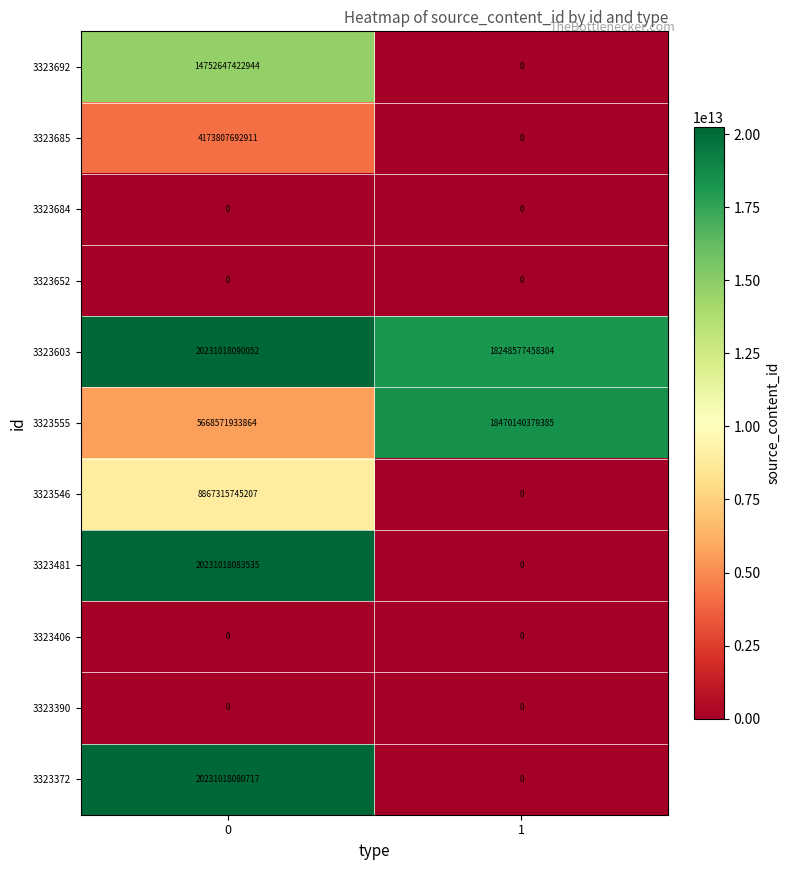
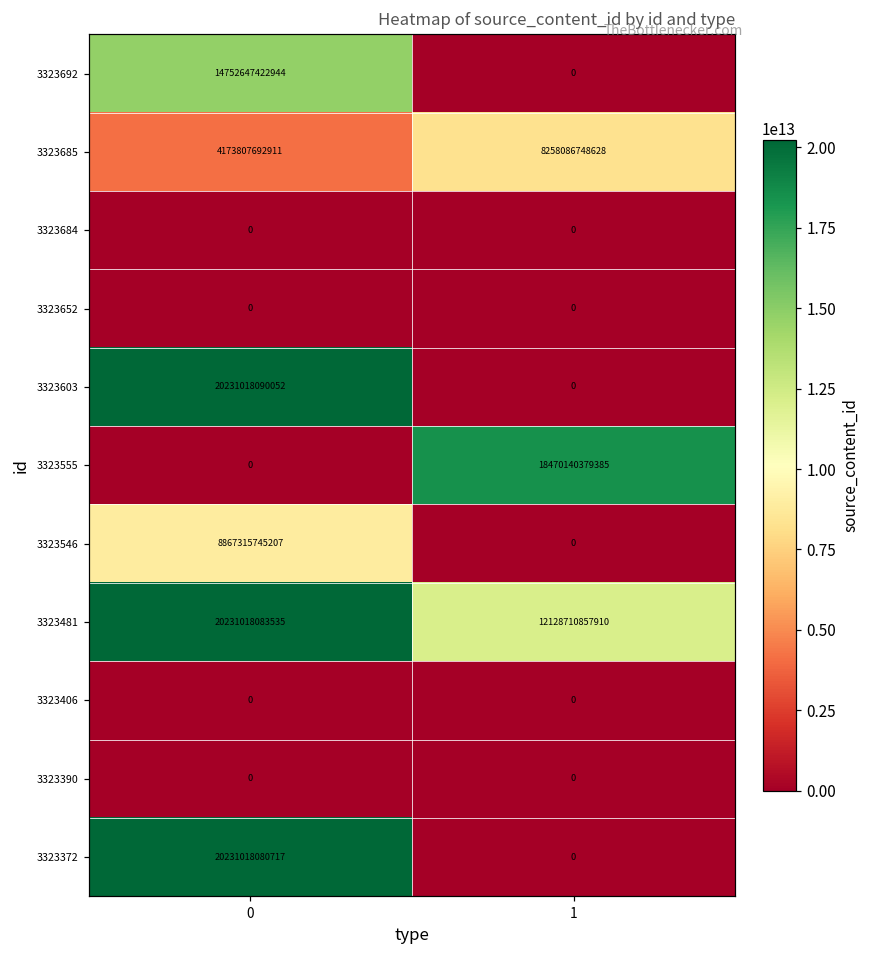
3323685, 1: 0 -> 8258086748628
3323603, 1: 18248577458304 -> 0
3323555, 0: 5668571933864 -> 0
3323481, 1: 0 -> 12128710857910
